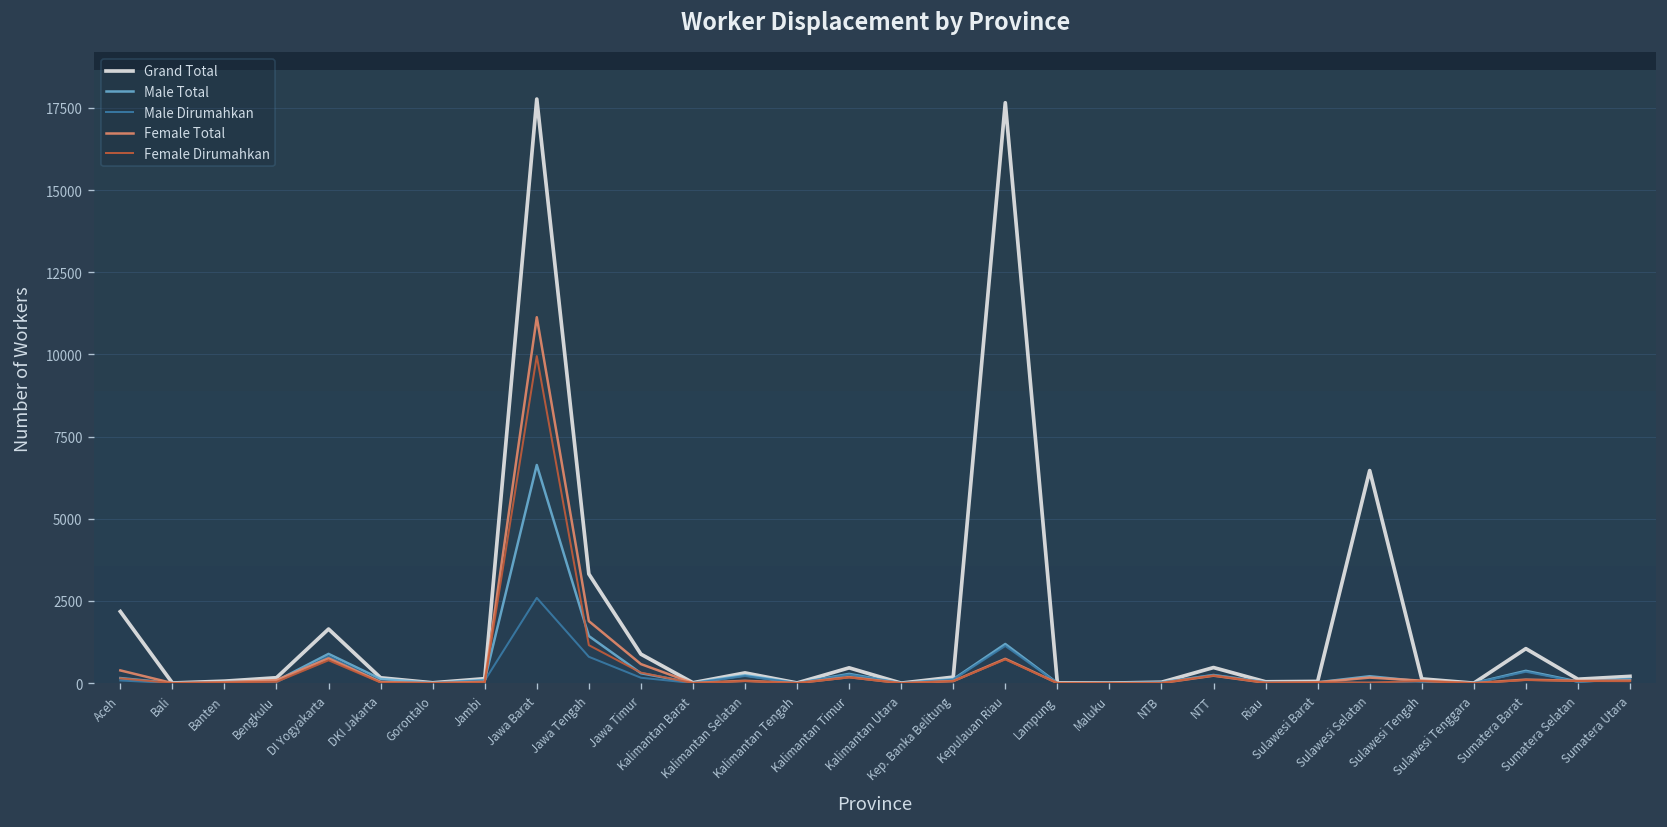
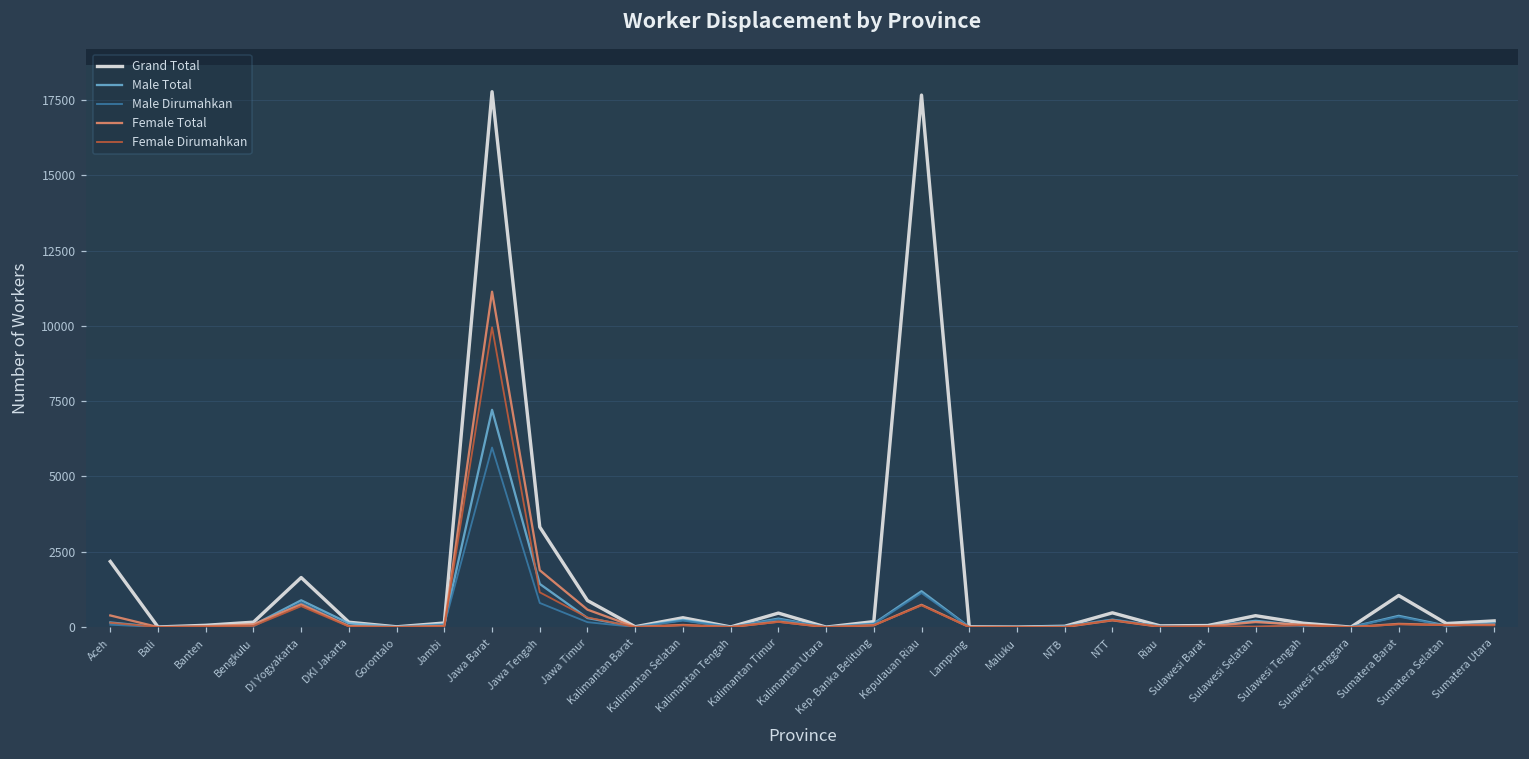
Male Total, Jawa Barat: 6600 -> 7200
Male Dirumahkan, Jawa Barat: 2600 -> 6000
Grand Total, Sulawesi Selatan: 6500 -> 400
